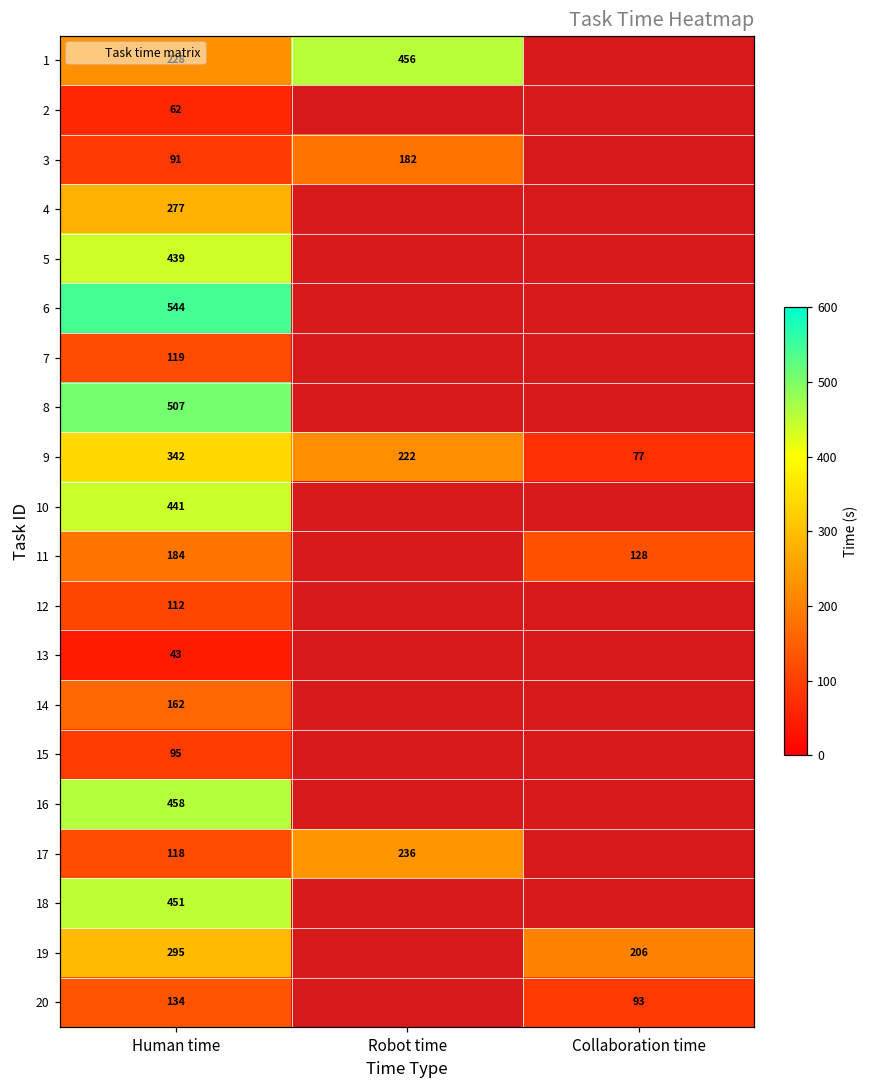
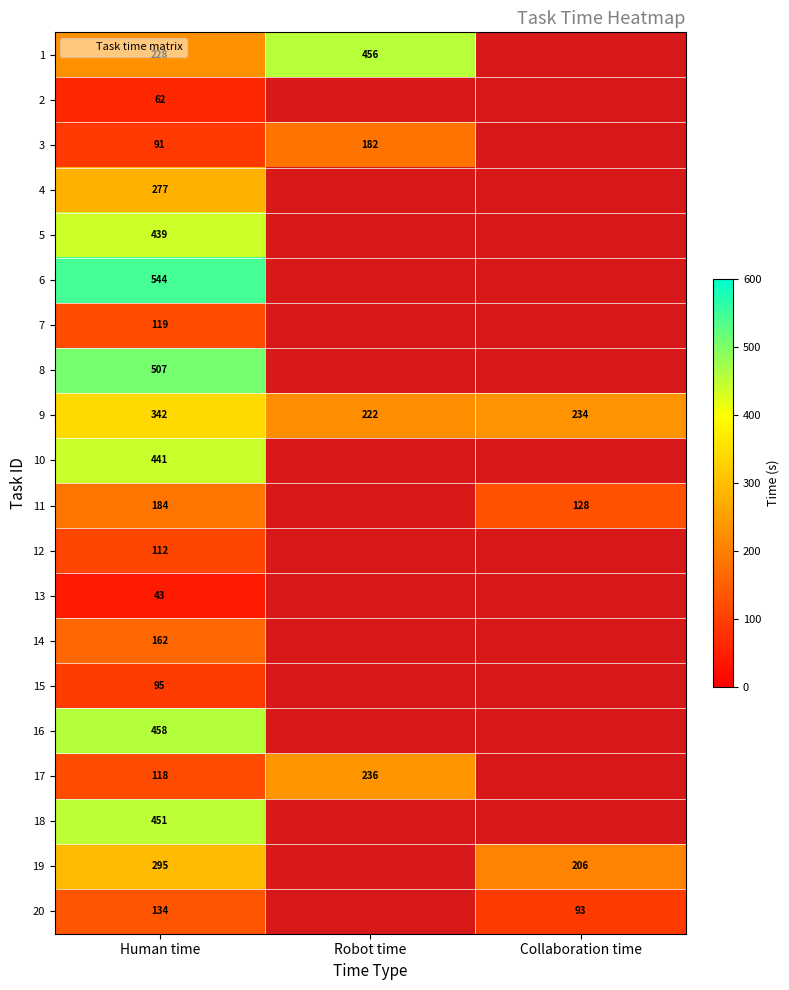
9, Collaboration time: 77 -> 234
